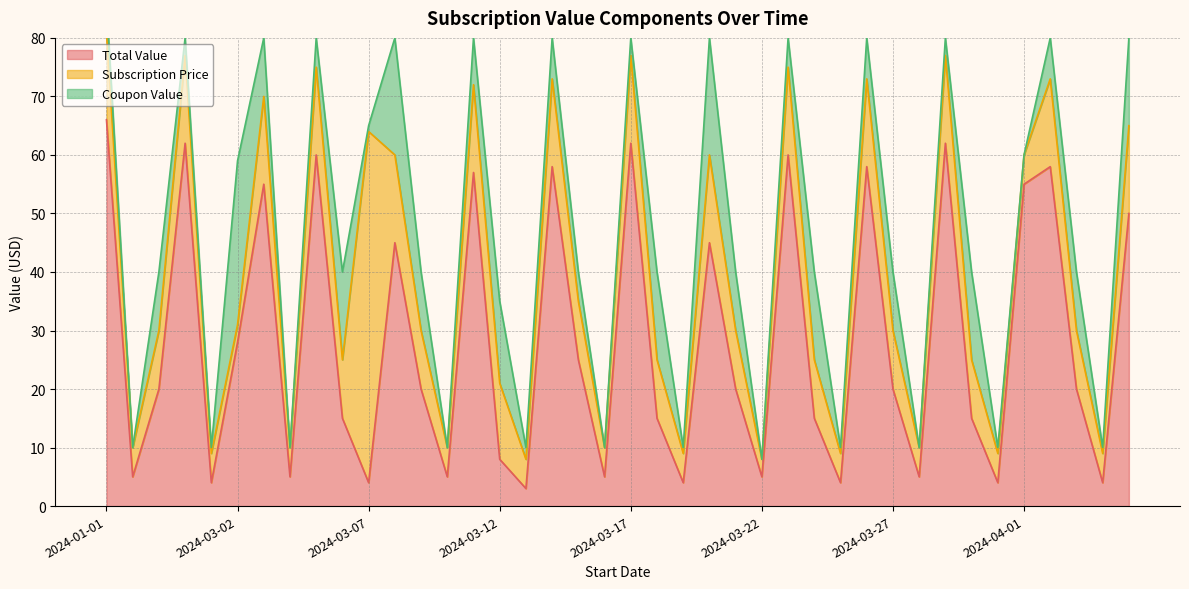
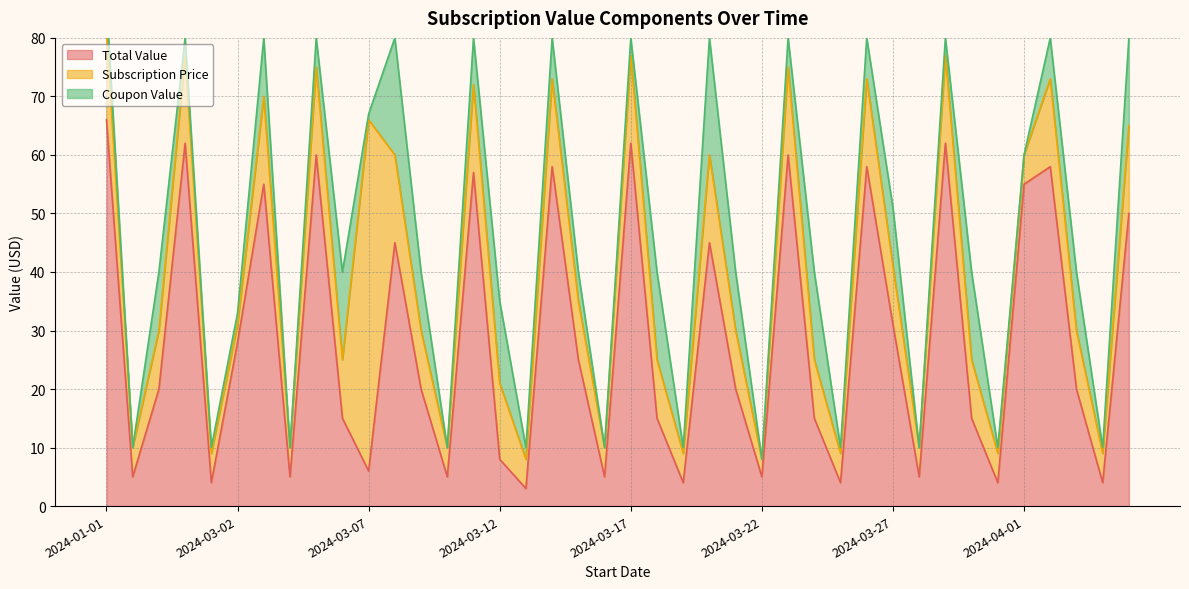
Coupon Value, 2024-03-02: 28 -> 2
Total Value, 2024-03-07: 4 -> 6
Total Value, 2024-03-27: 20 -> 31
